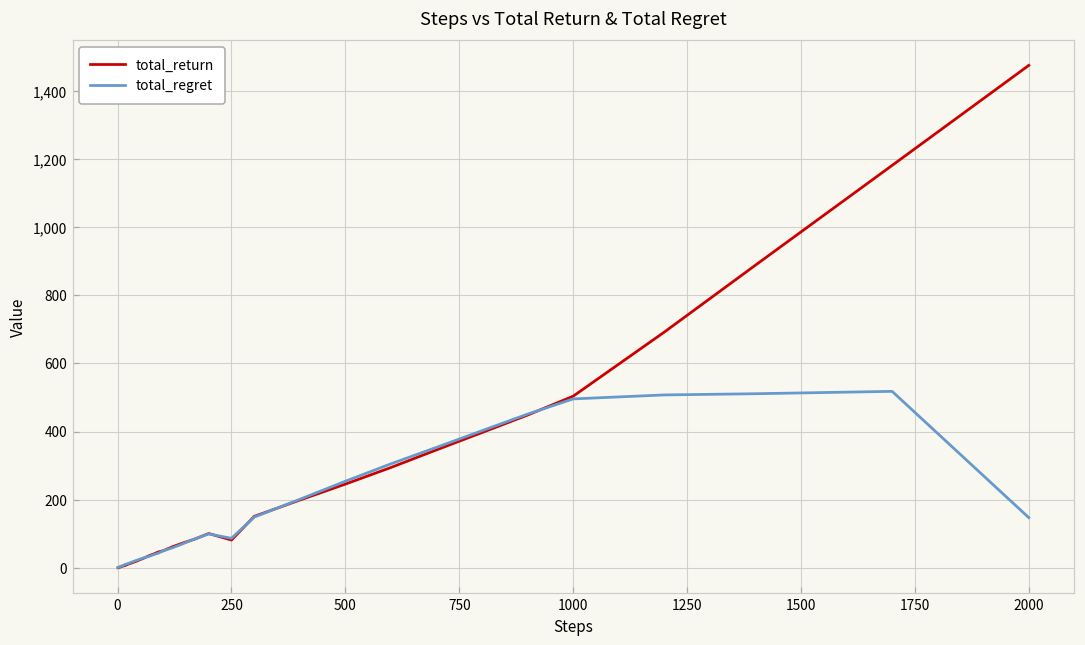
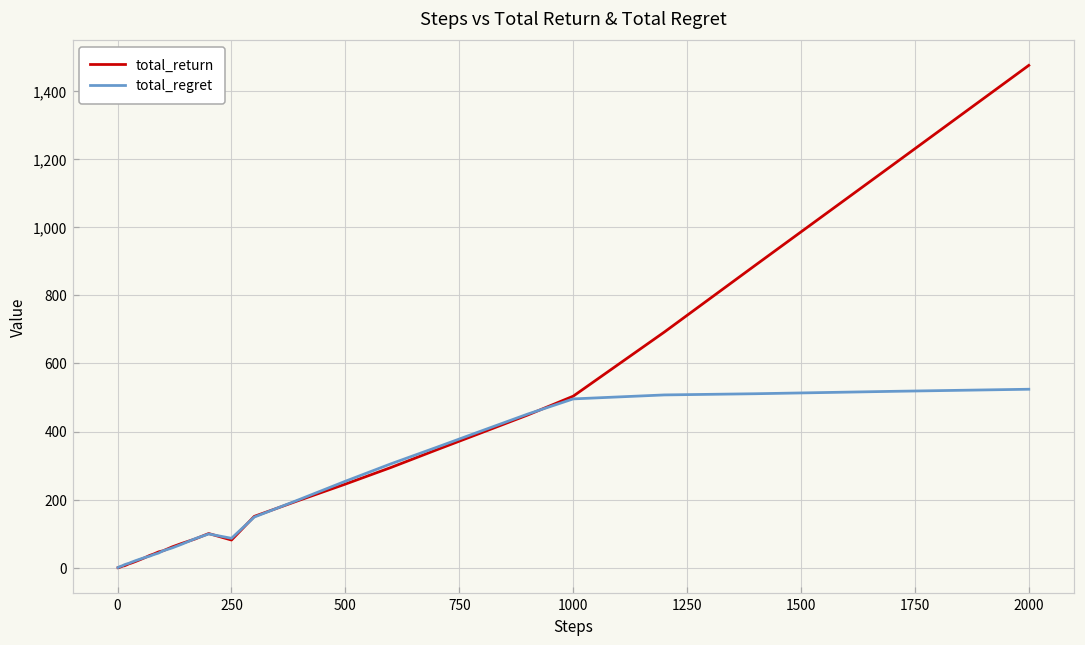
total_regret, 2000: 150 -> 520
